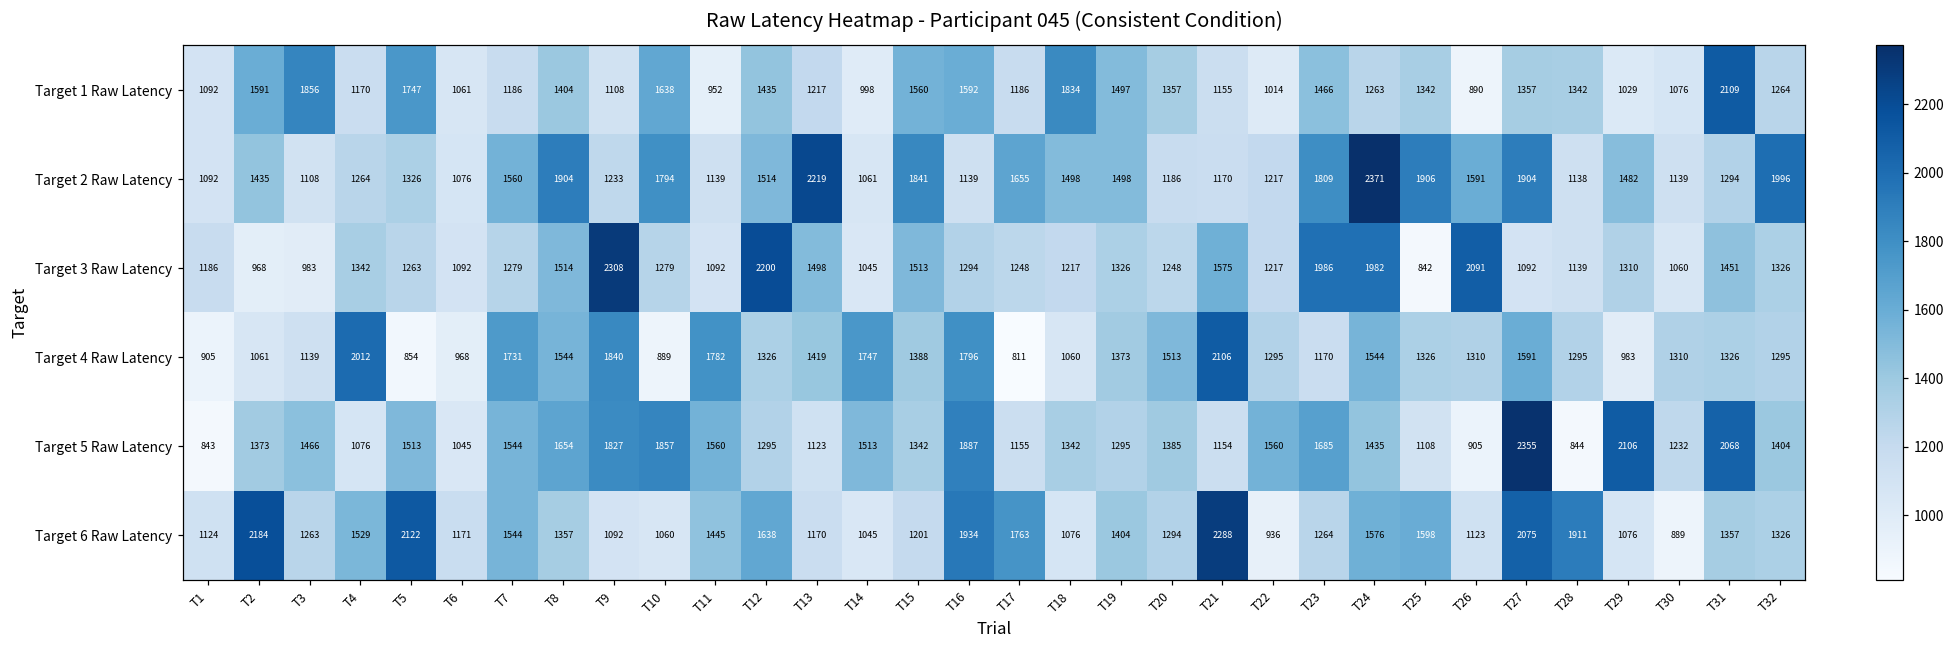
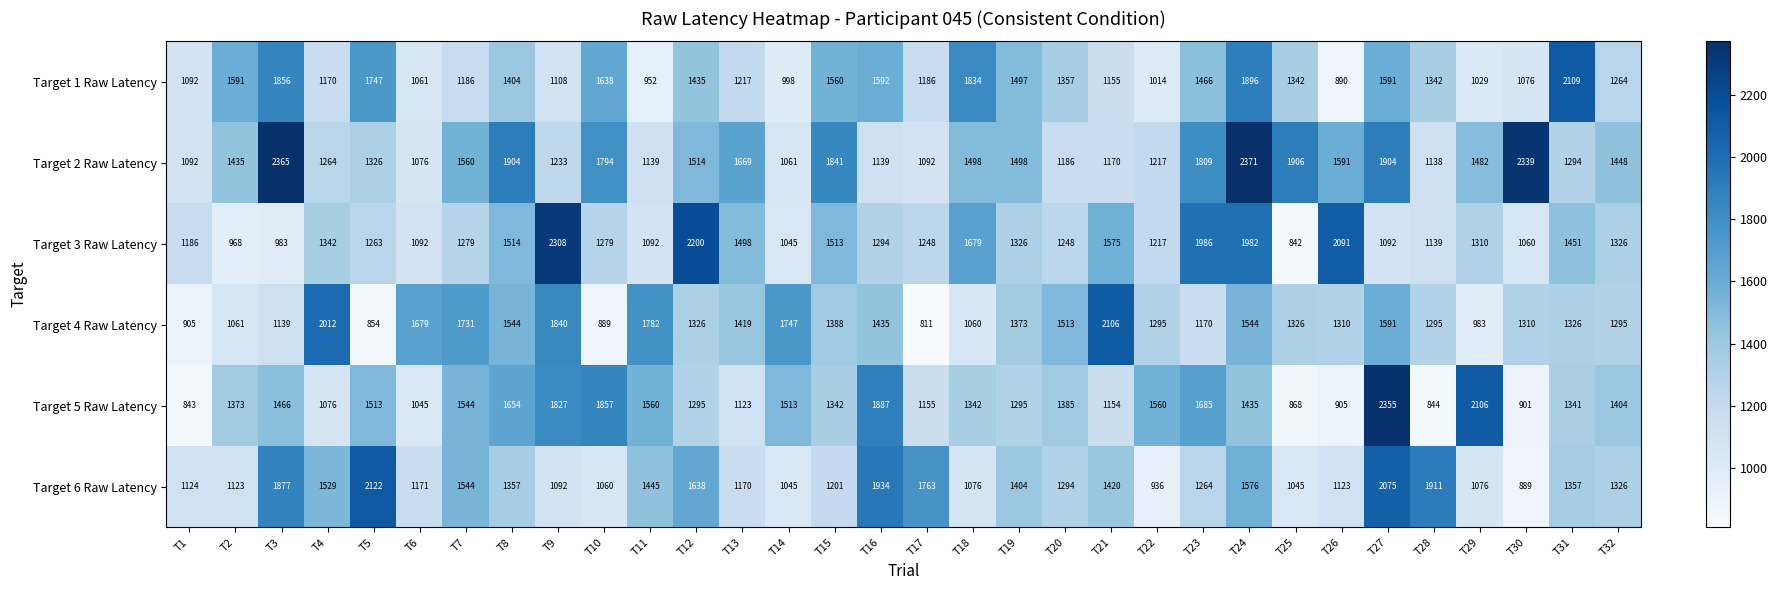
Target 1 Raw Latency, T24: 1263 -> 1896
Target 1 Raw Latency, T27: 1357 -> 1591
Target 2 Raw Latency, T3: 1108 -> 2365
Target 2 Raw Latency, T13: 2219 -> 1669
Target 2 Raw Latency, T17: 1655 -> 1092
Target 2 Raw Latency, T30: 1139 -> 2339
Target 2 Raw Latency, T32: 1996 -> 1448
Target 3 Raw Latency, T18: 1217 -> 1679
Target 4 Raw Latency, T6: 968 -> 1679
Target 4 Raw Latency, T16: 1796 -> 1435
Target 5 Raw Latency, T25: 1108 -> 868
Target 5 Raw Latency, T30: 1232 -> 901
Target 5 Raw Latency, T31: 2068 -> 1341
Target 6 Raw Latency, T2: 2184 -> 1123
Target 6 Raw Latency, T3: 1263 -> 1877
Target 6 Raw Latency, T21: 2288 -> 1420
Target 6 Raw Latency, T25: 1598 -> 1045
